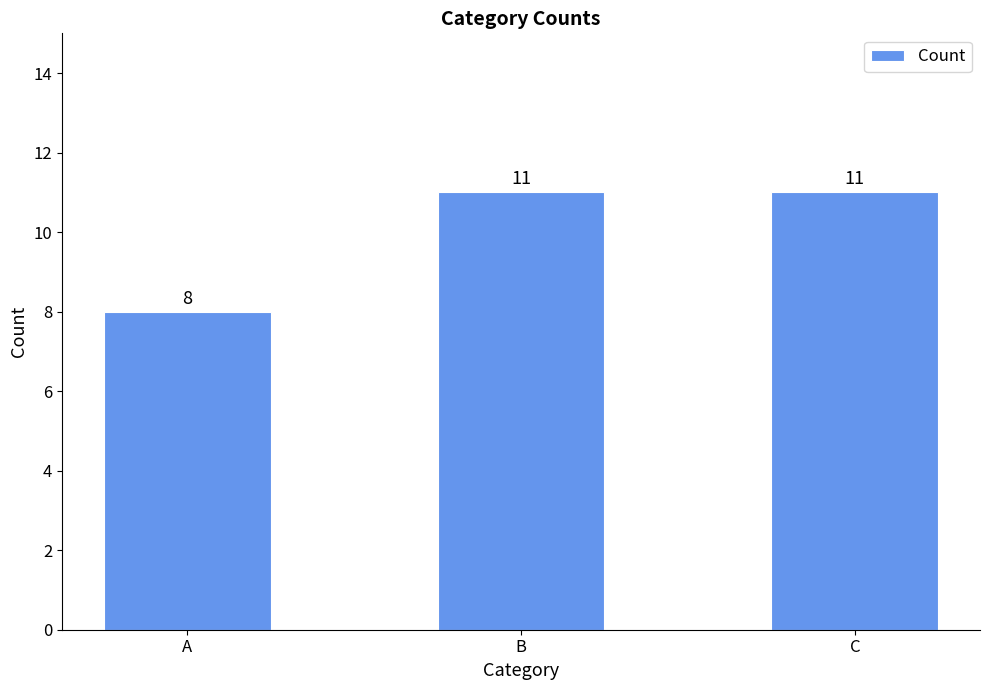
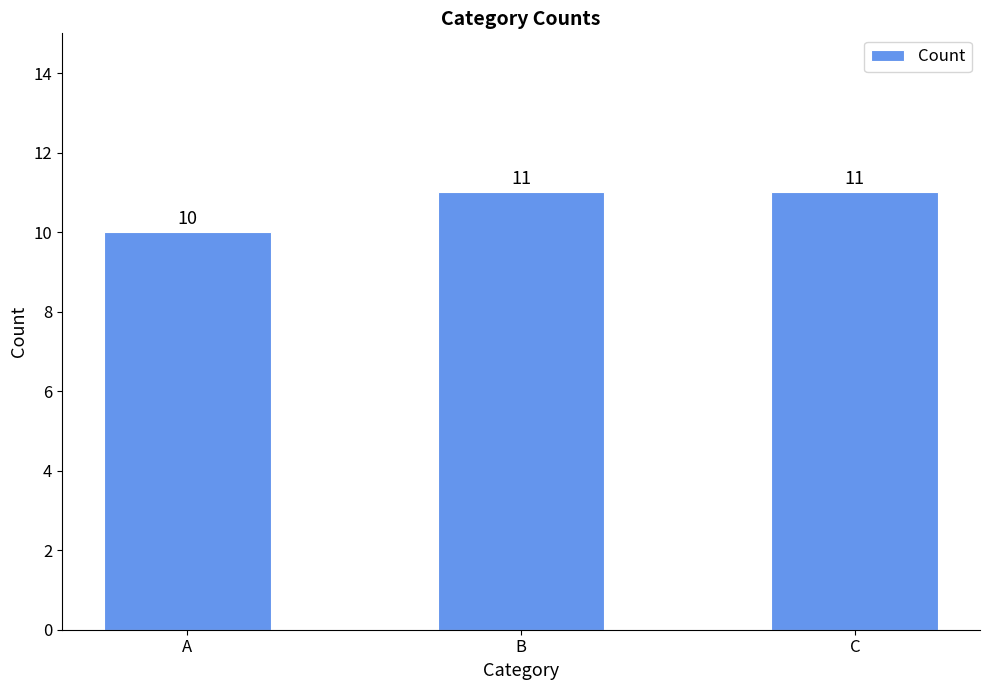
A: 8 -> 10
